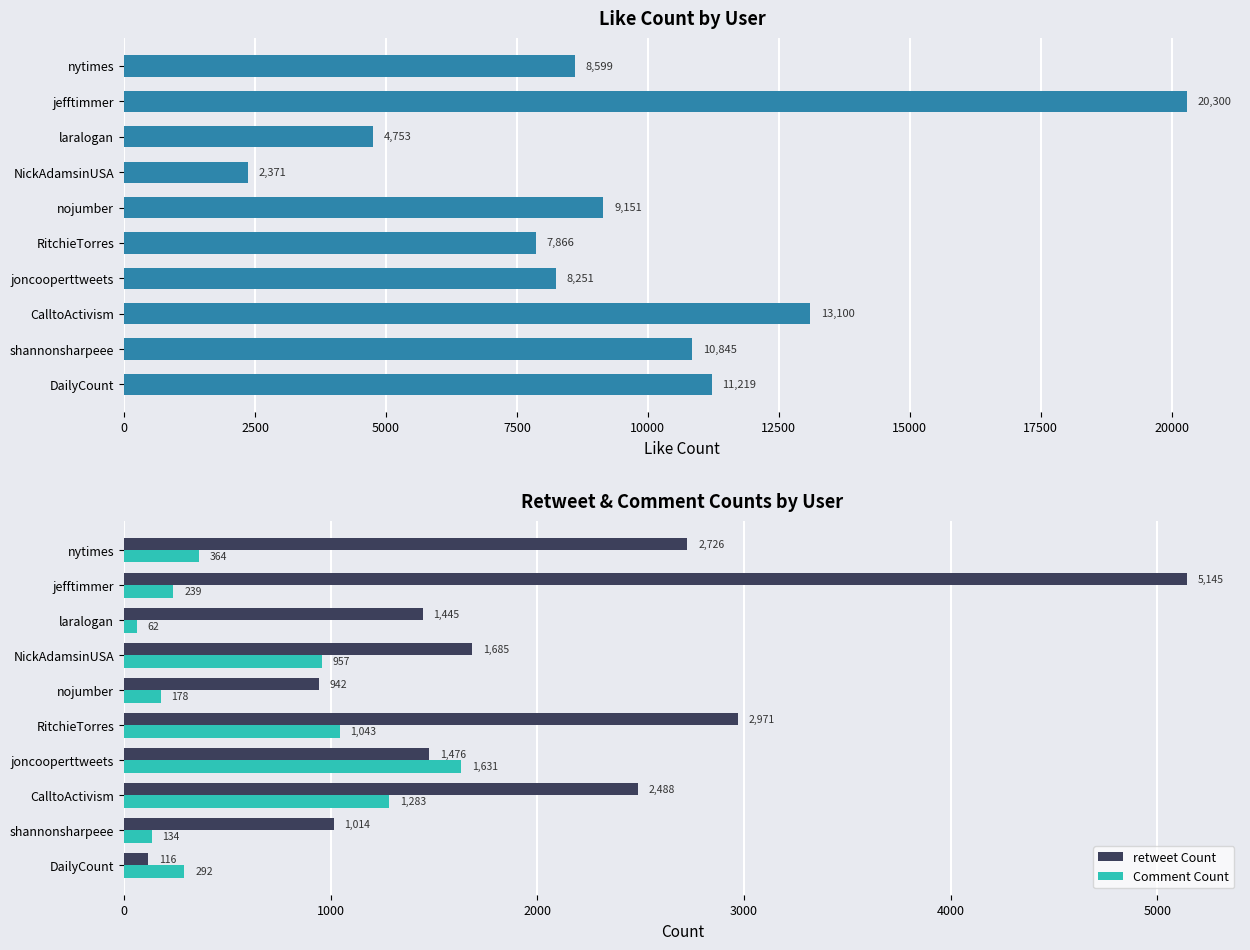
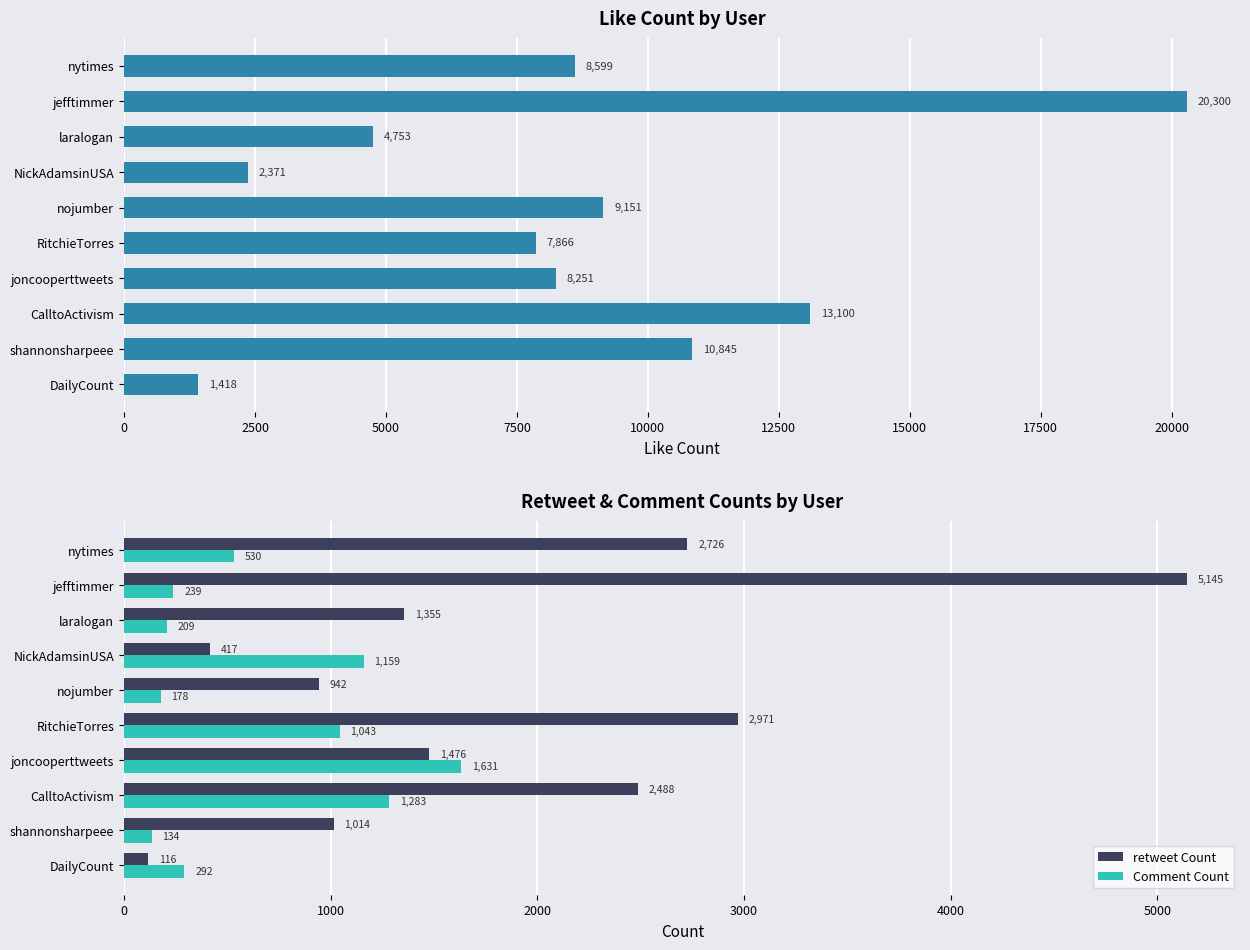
Like Count by User, DailyCount: 11,219 -> 1,418
Retweet & Comment Counts by User, Comment Count, nytimes: 364 -> 530
Retweet & Comment Counts by User, retweet Count, laralogan: 1,445 -> 1,355
Retweet & Comment Counts by User, Comment Count, laralogan: 62 -> 209
Retweet & Comment Counts by User, retweet Count, NickAdamsinUSA: 1,685 -> 417
Retweet & Comment Counts by User, Comment Count, NickAdamsinUSA: 957 -> 1,159
